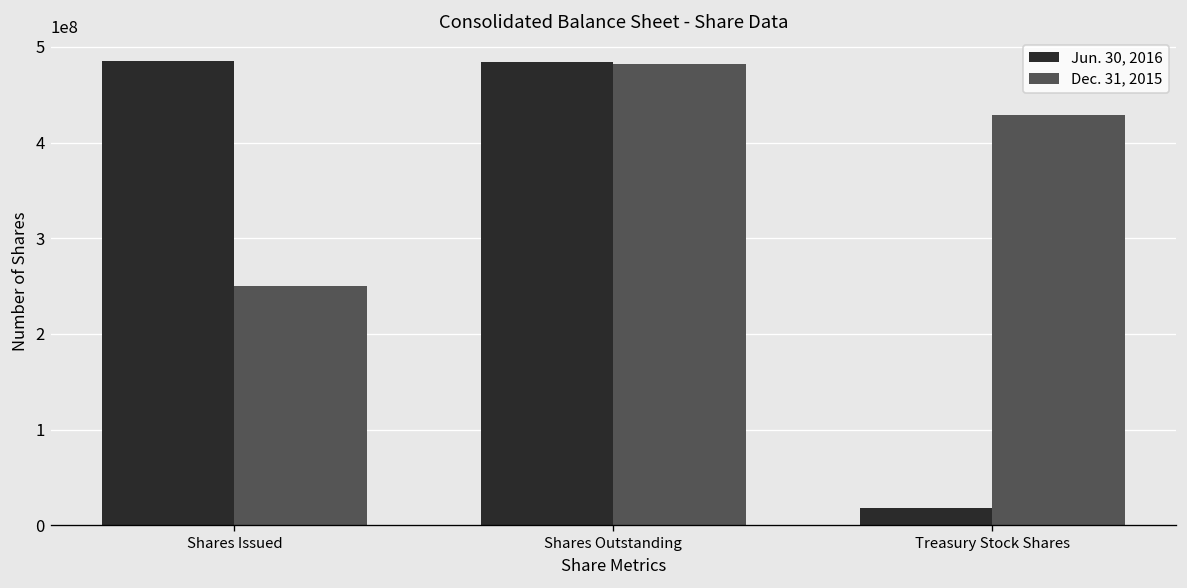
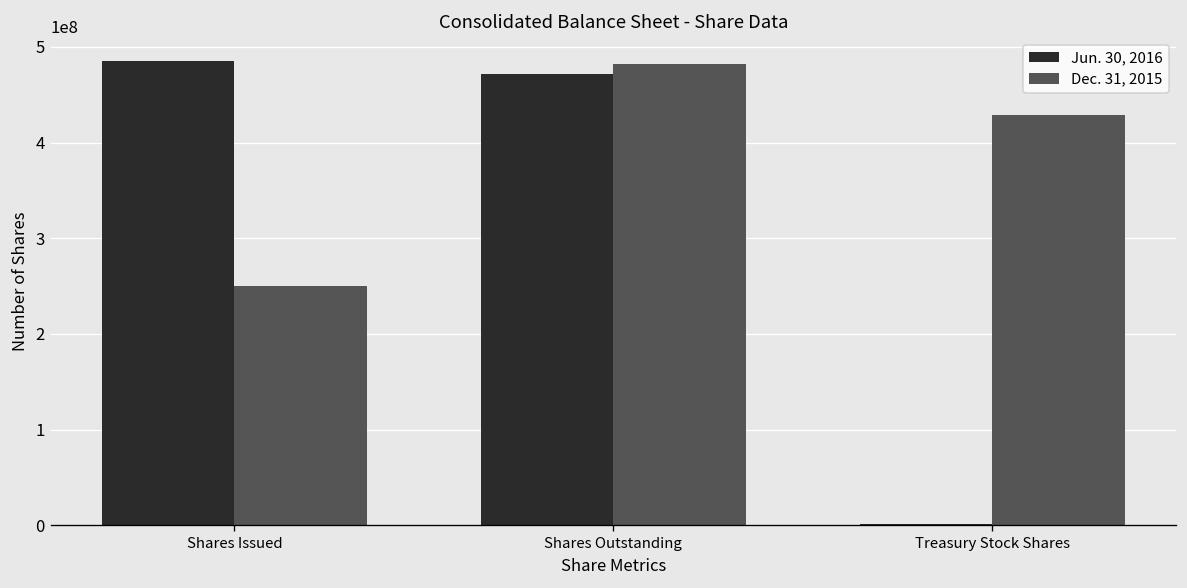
Jun. 30, 2016, Shares Outstanding: 480000000 -> 470000000
Jun. 30, 2016, Treasury Stock Shares: 20000000 -> 0
